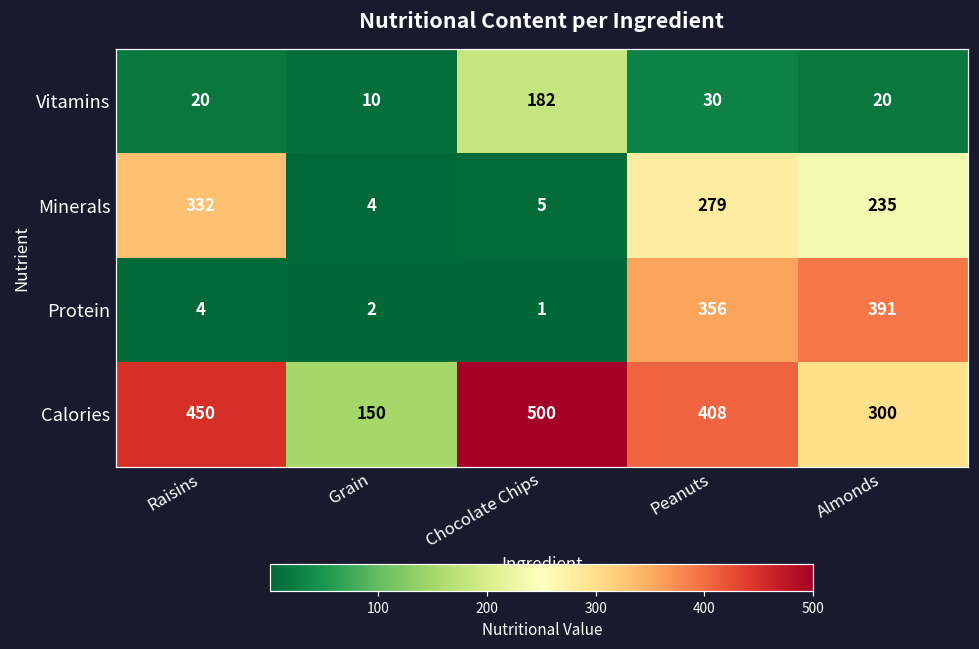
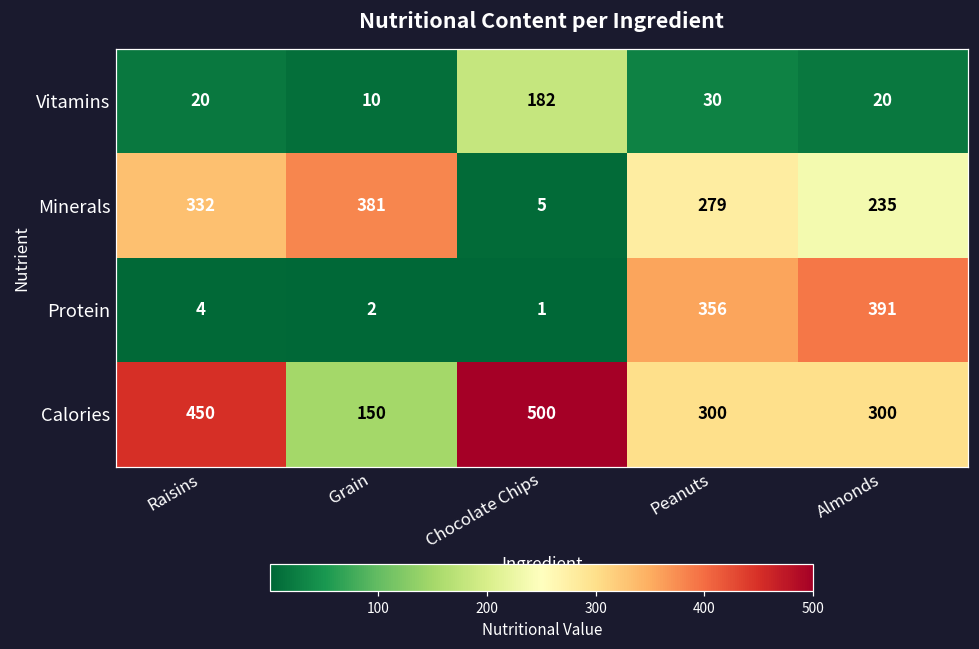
Minerals, Grain: 4 -> 381
Calories, Peanuts: 408 -> 300
